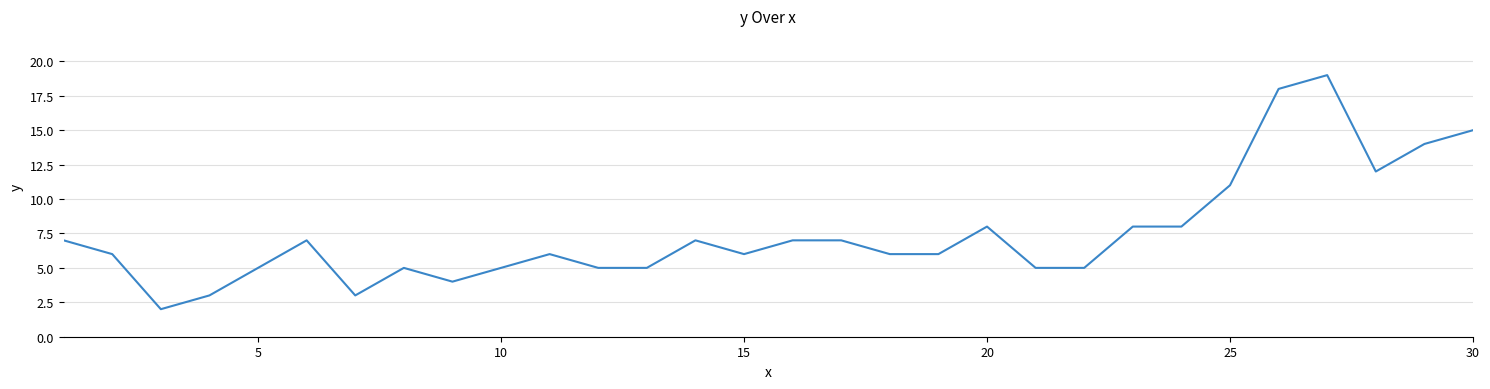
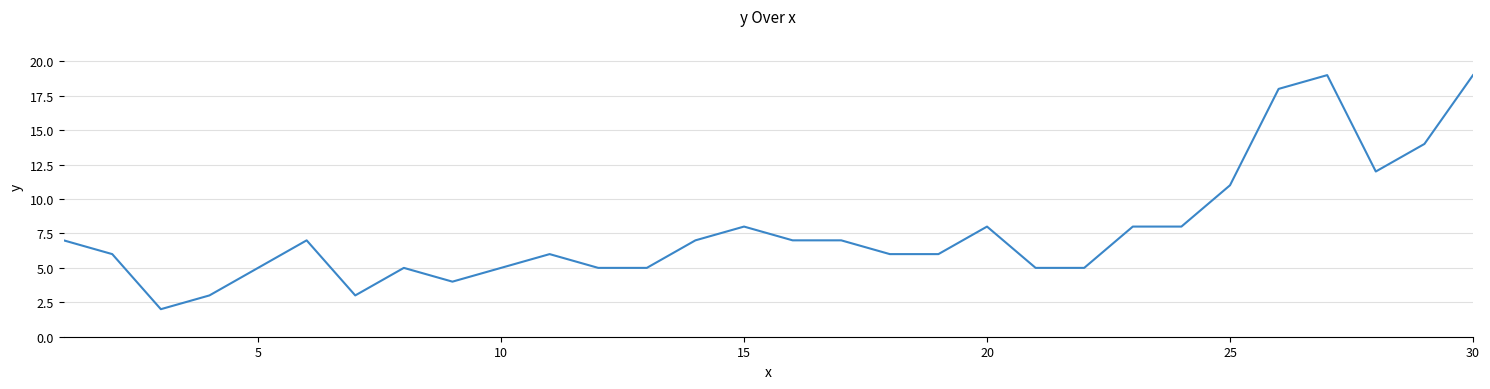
15: 6 -> 8
30: 15 -> 19
